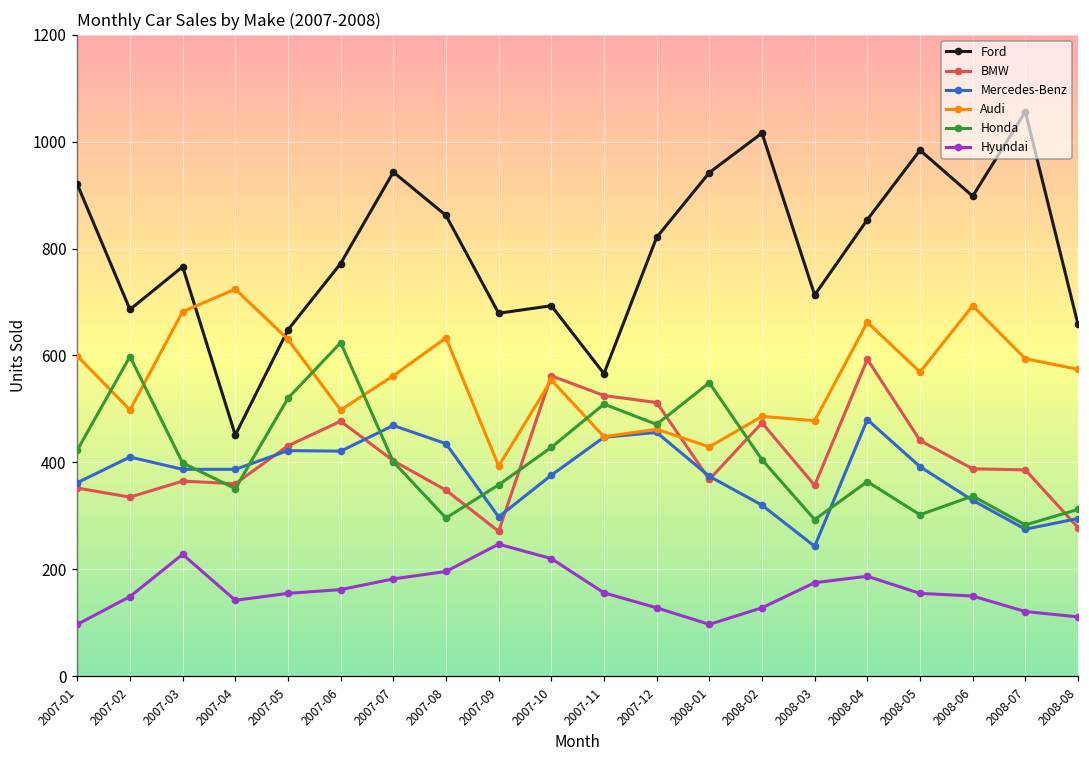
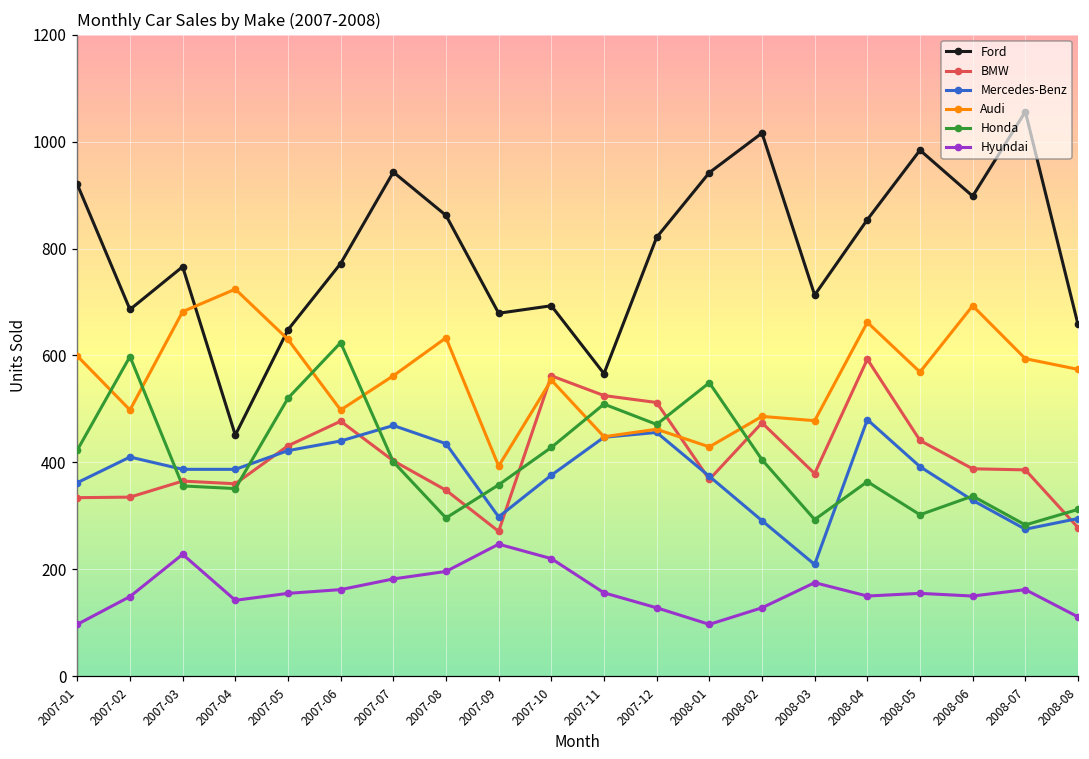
BMW, 2007-01: 350 -> 330
Honda, 2007-03: 400 -> 360
Mercedes-Benz, 2007-06: 420 -> 440
Mercedes-Benz, 2008-02: 320 -> 290
BMW, 2008-03: 360 -> 380
Mercedes-Benz, 2008-03: 240 -> 210
Hyundai, 2008-04: 190 -> 150
Hyundai, 2008-07: 120 -> 160
